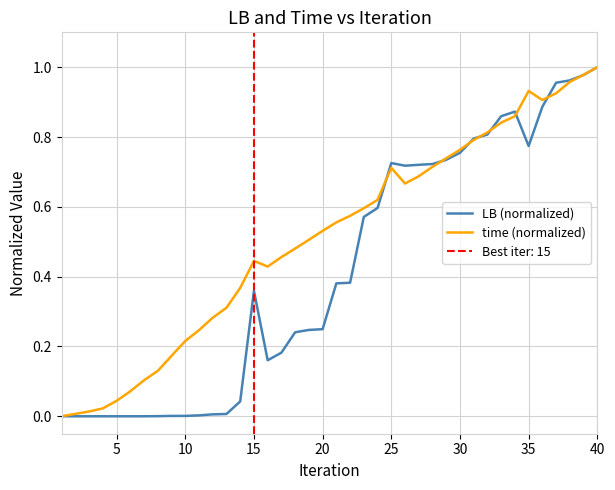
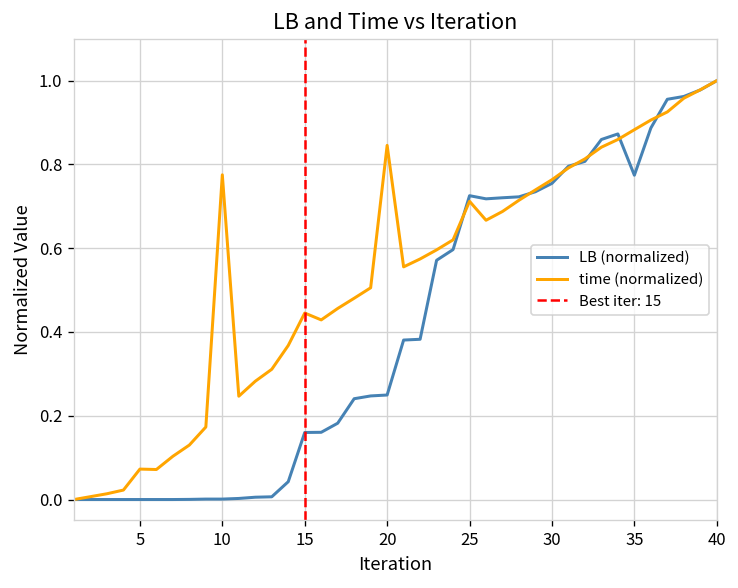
time (normalized), 5: 0.04 -> 0.07
time (normalized), 10: 0.22 -> 0.78
LB (normalized), 15: 0.36 -> 0.16
time (normalized), 20: 0.53 -> 0.85
time (normalized), 35: 0.93 -> 0.88
